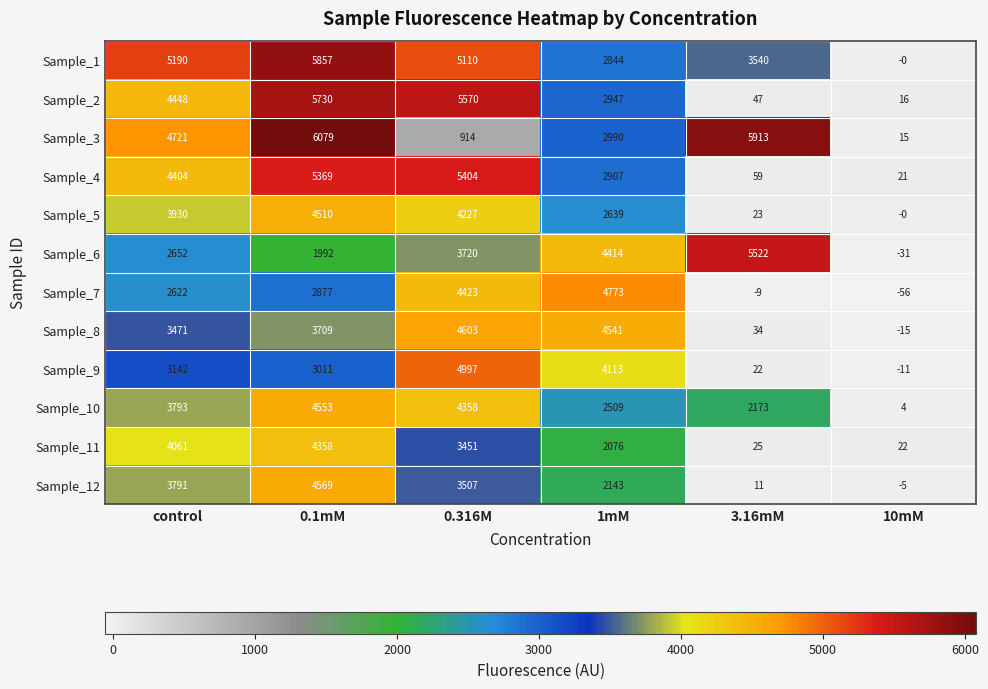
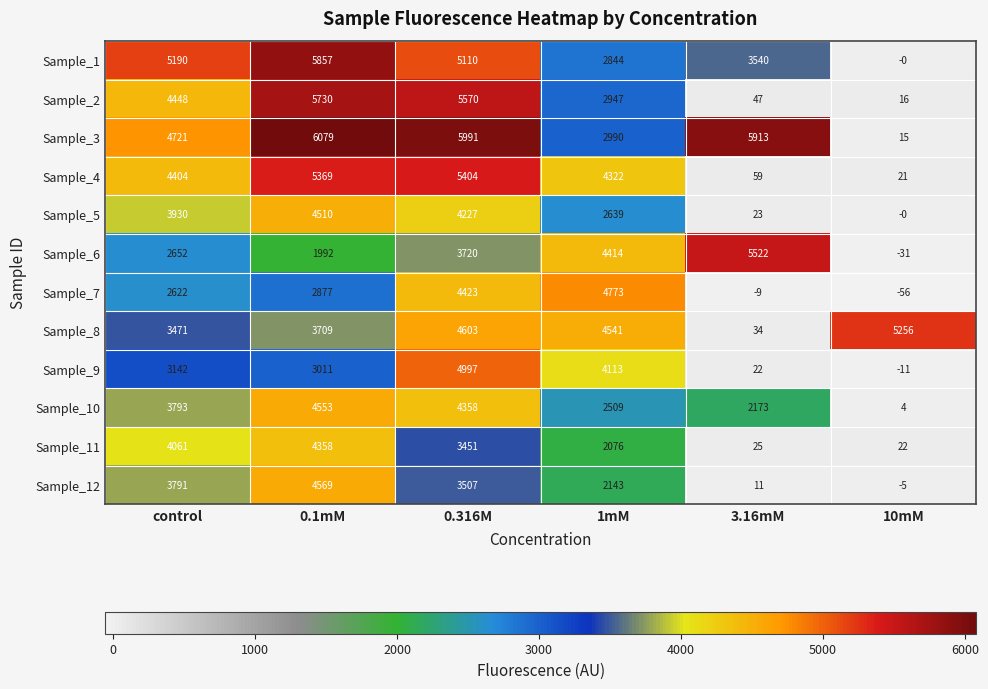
Sample_3, 0.316M: 914 -> 5991
Sample_4, 1mM: 2907 -> 4322
Sample_8, 10mM: -15 -> 5256
